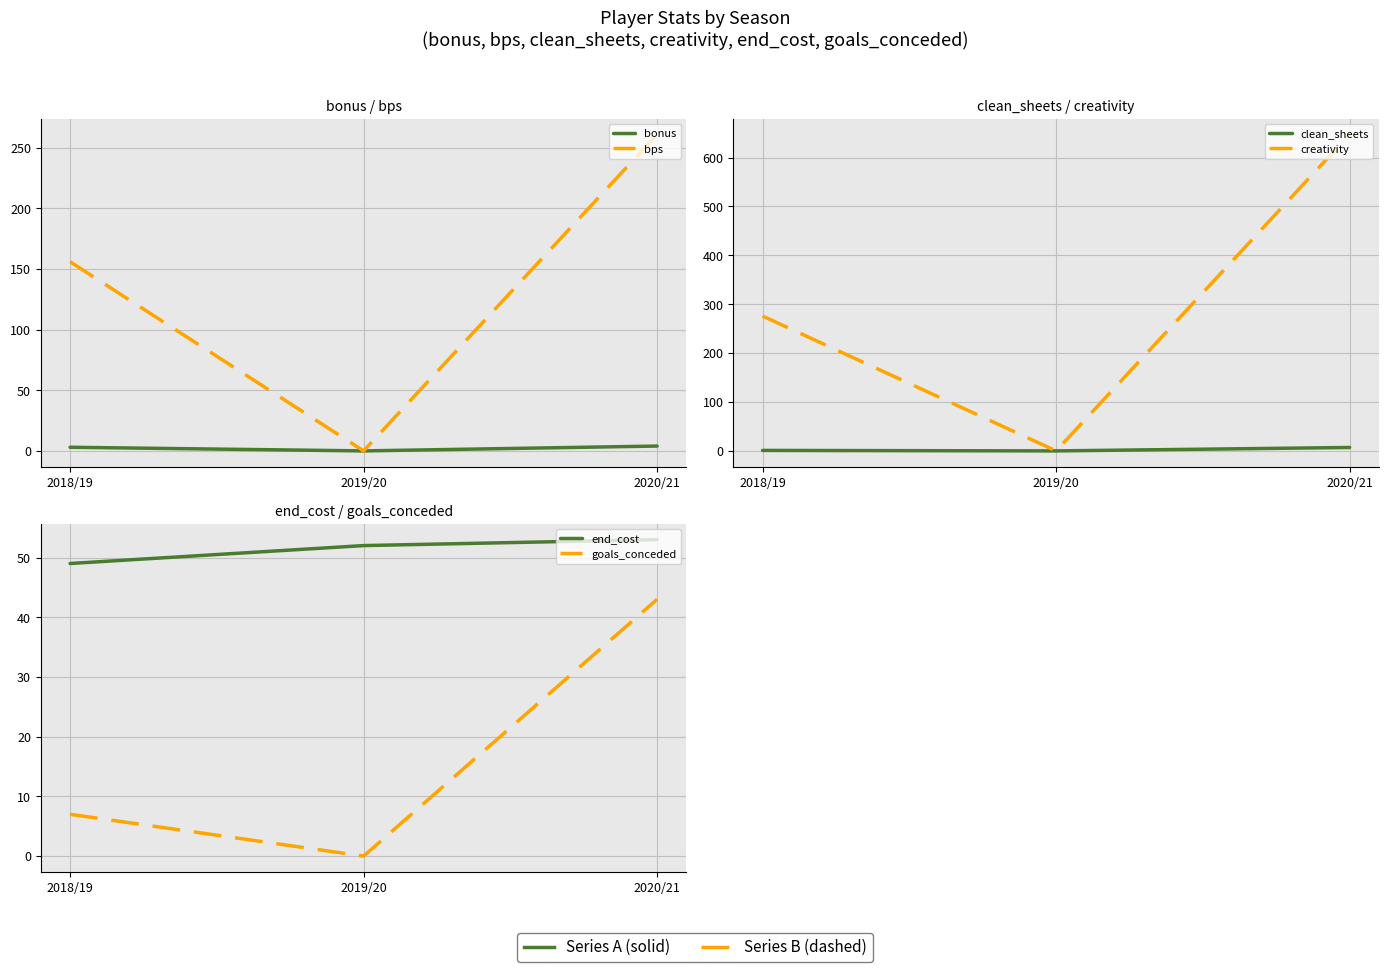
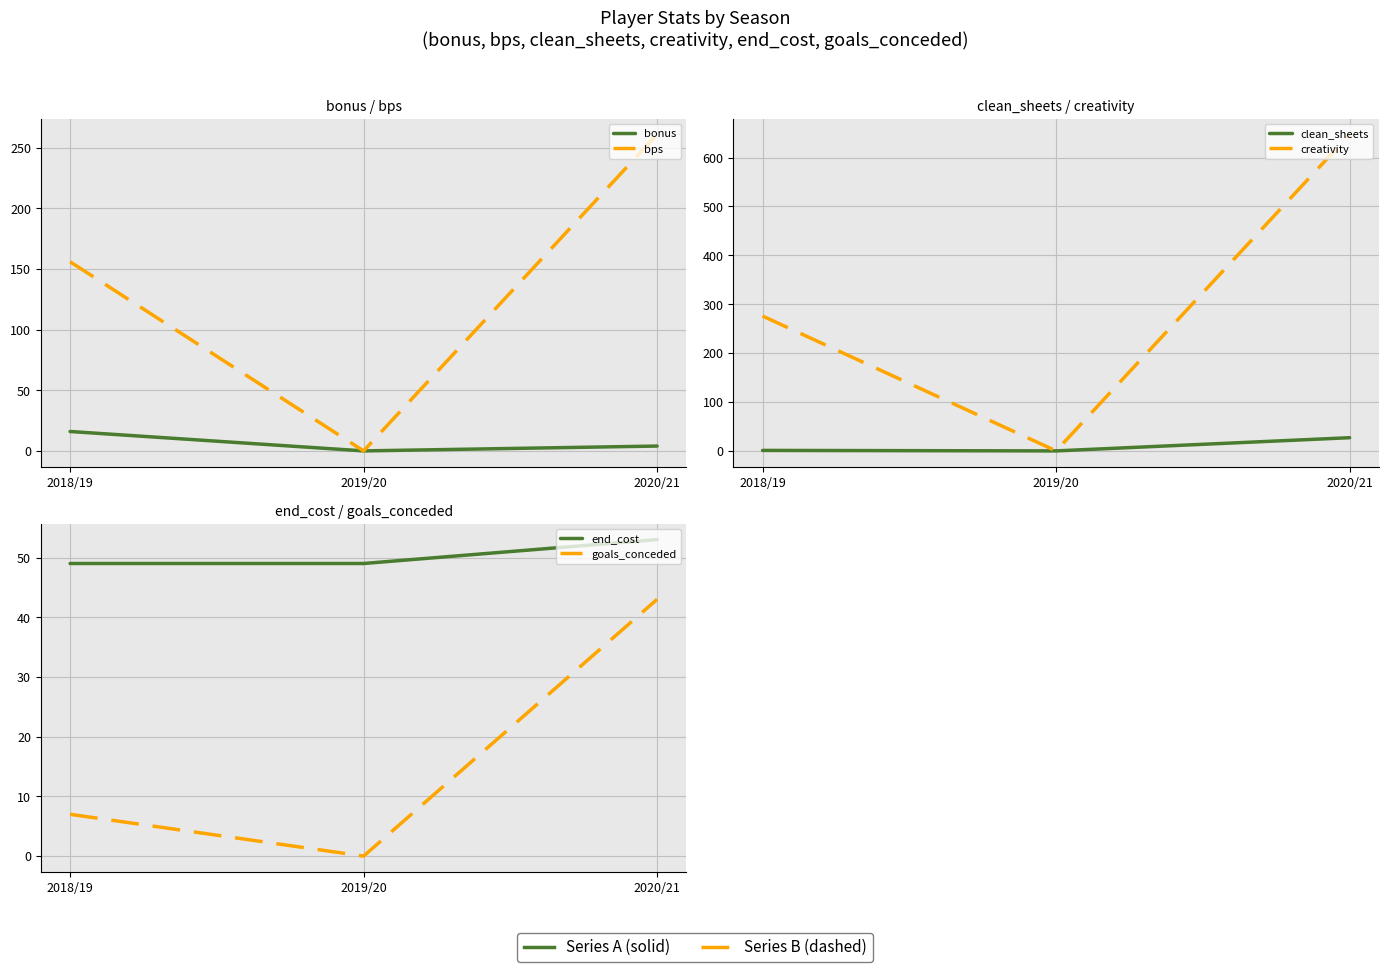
bonus / bps, bonus, 2018/19: 3 -> 16
clean_sheets / creativity, clean_sheets, 2020/21: 10 -> 30
end_cost / goals_conceded, end_cost, 2019/20: 52 -> 49
